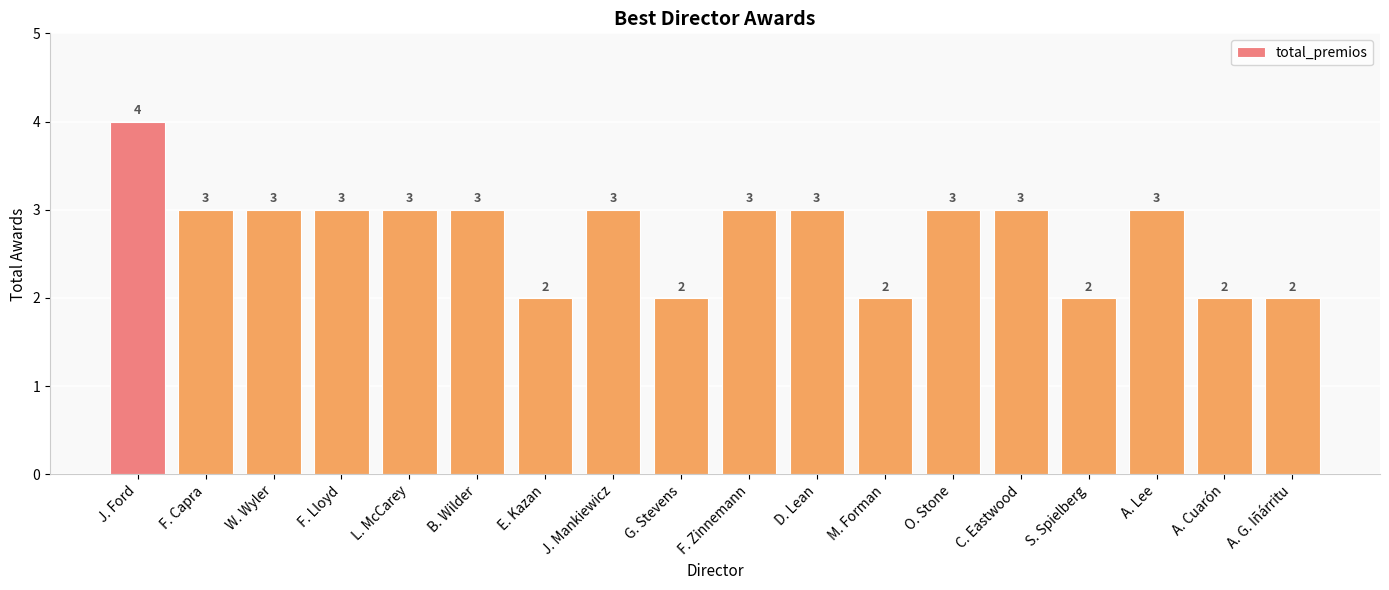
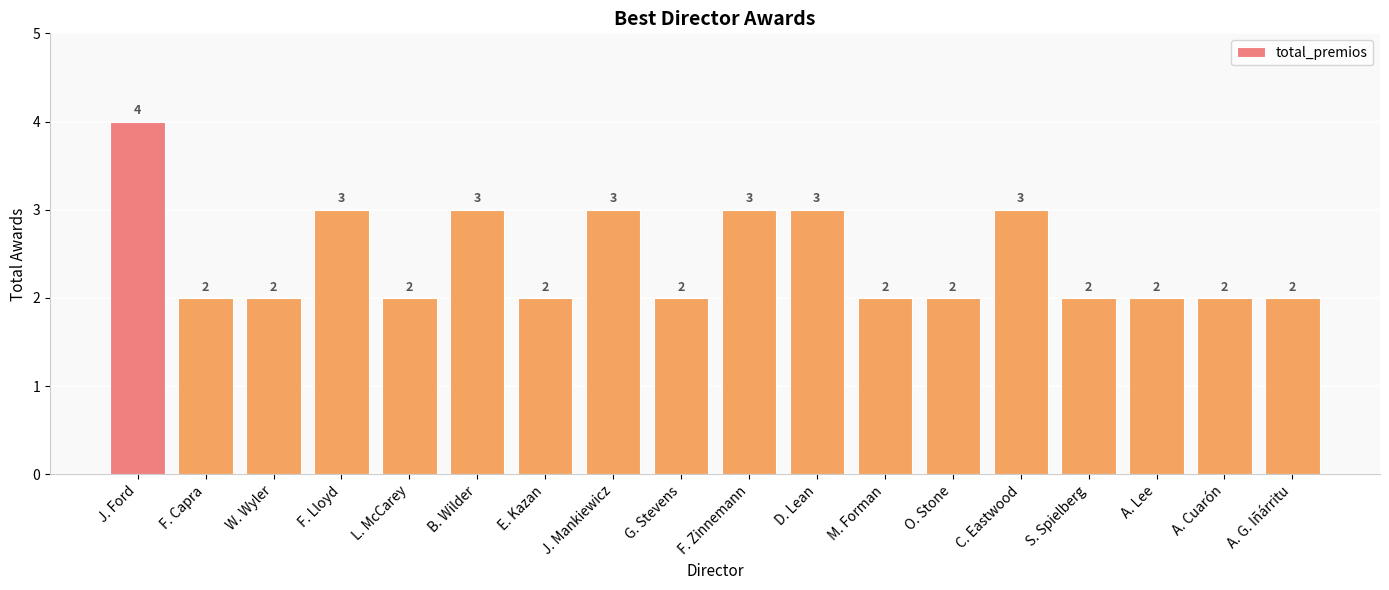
F. Capra: 3 -> 2
W. Wyler: 3 -> 2
L. McCarey: 3 -> 2
O. Stone: 3 -> 2
A. Lee: 3 -> 2
